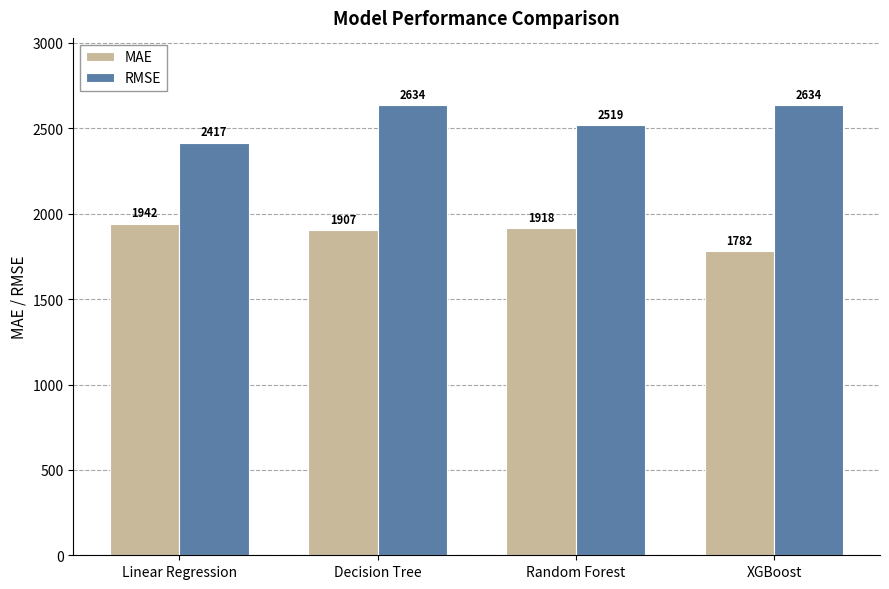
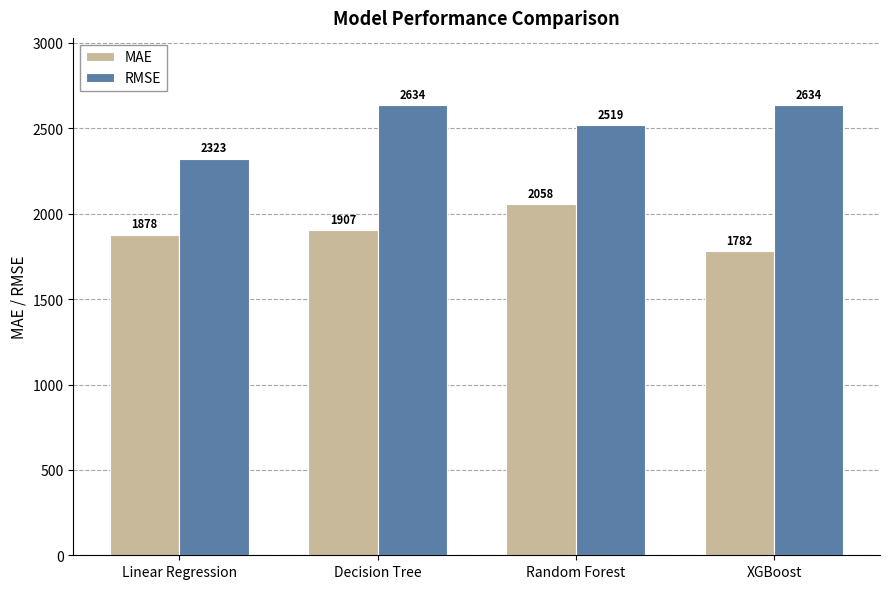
MAE, Linear Regression: 1942 -> 1878
RMSE, Linear Regression: 2417 -> 2323
MAE, Random Forest: 1918 -> 2058
